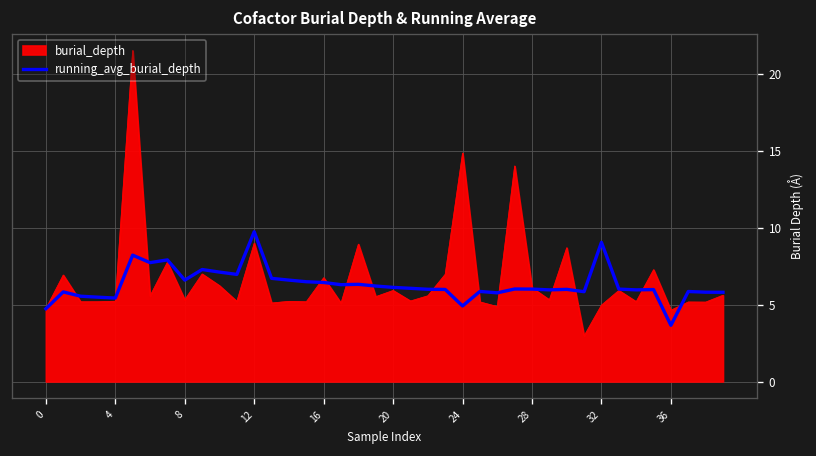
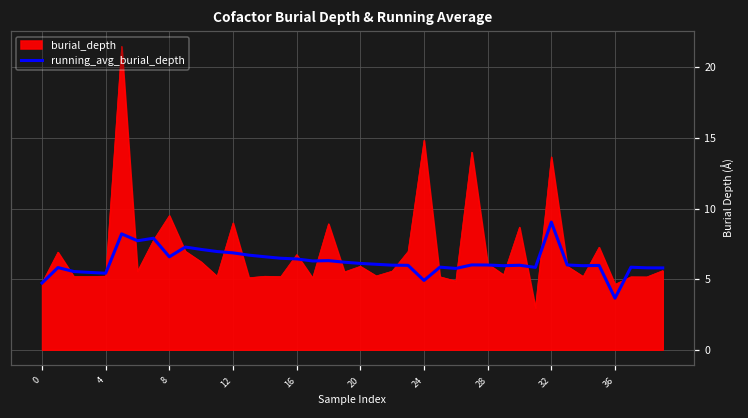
burial_depth, 8: 5.3 -> 9.5
running_avg_burial_depth, 12: 9.7 -> 6.9
burial_depth, 32: 5.0 -> 13.7
